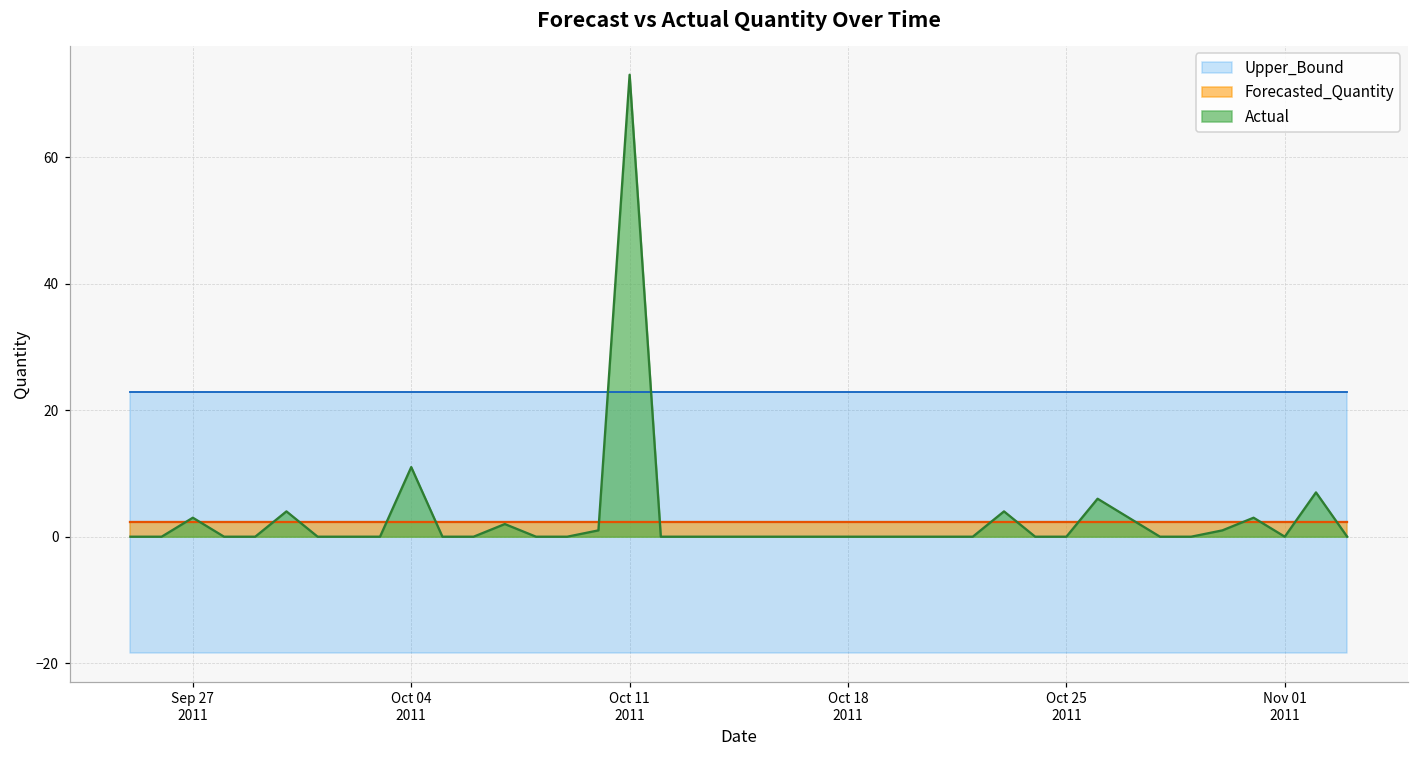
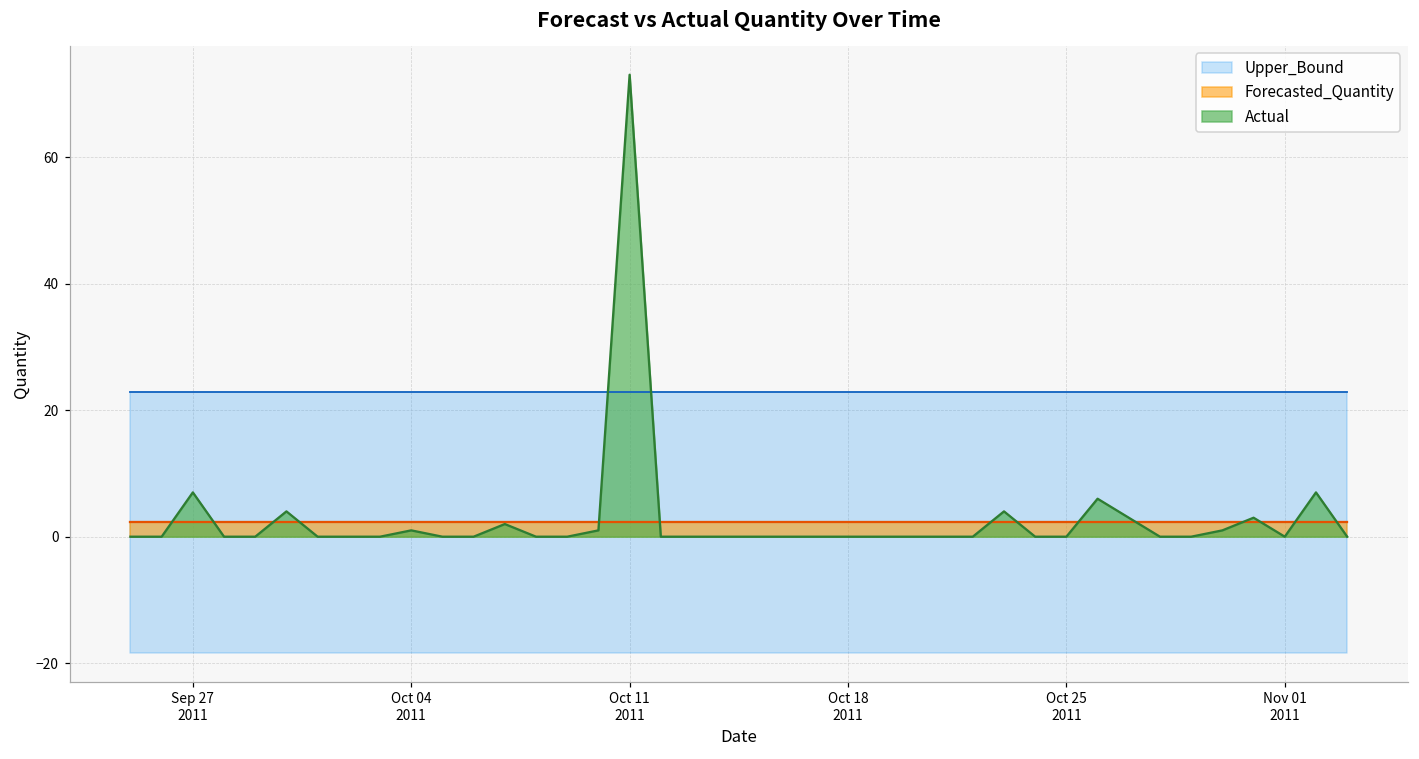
Actual, Sep 27 2011: 3 -> 7
Actual, Oct 04 2011: 11 -> 1
